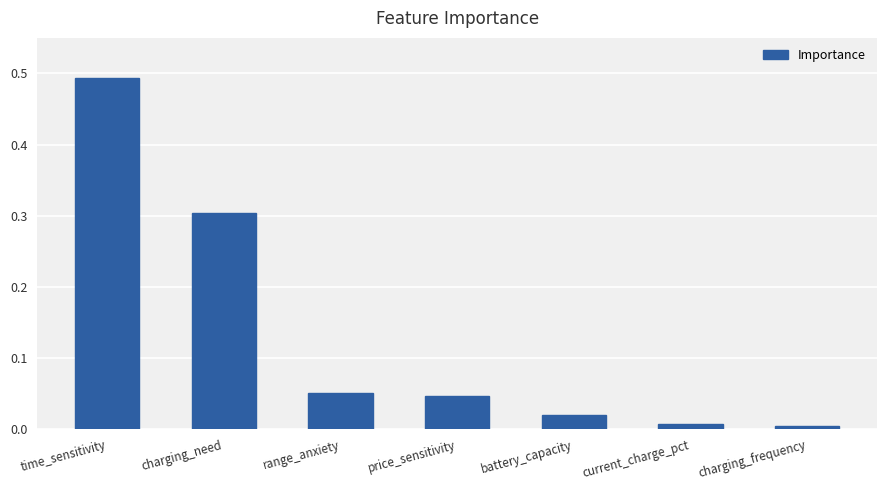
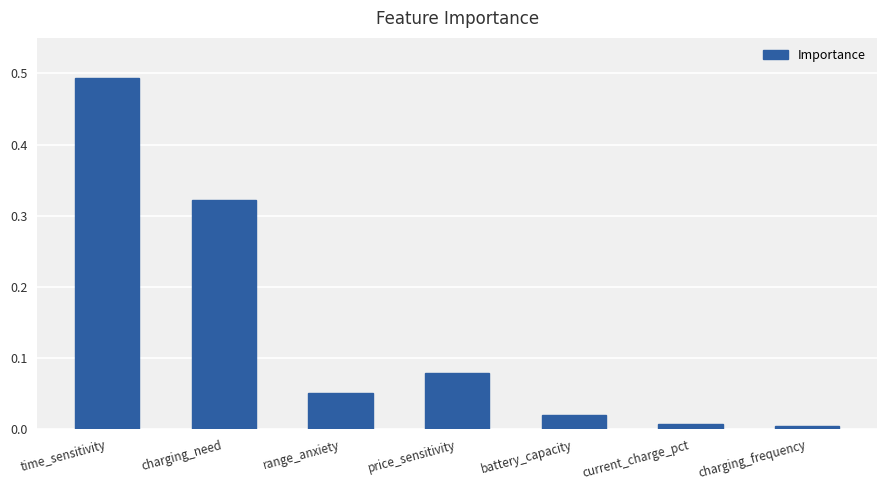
charging_need: 0.30 -> 0.32
price_sensitivity: 0.05 -> 0.08
